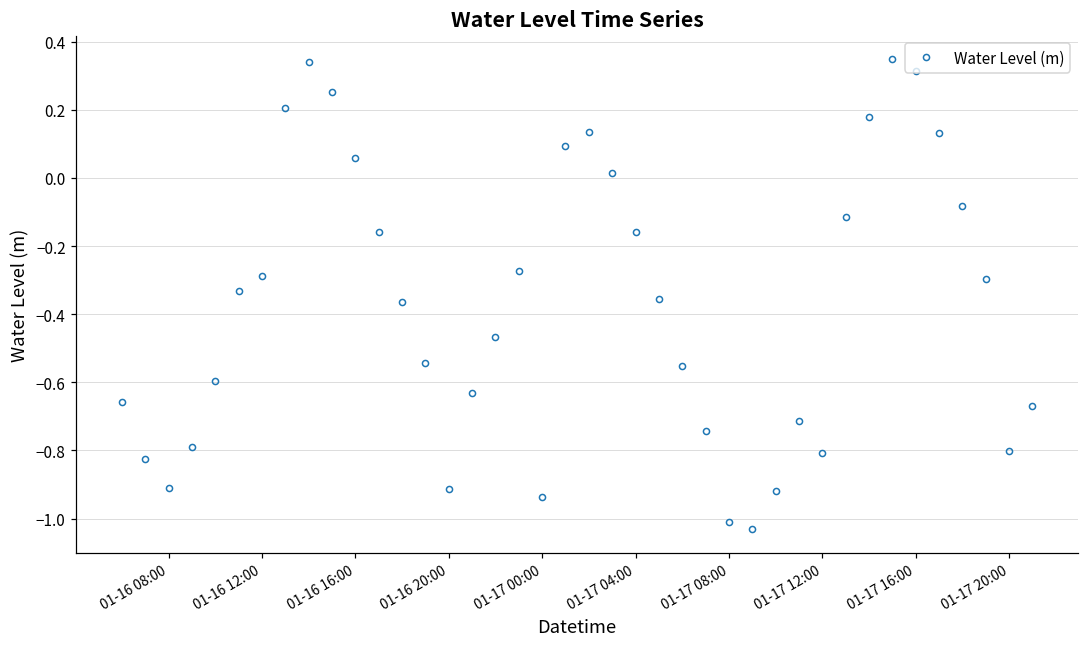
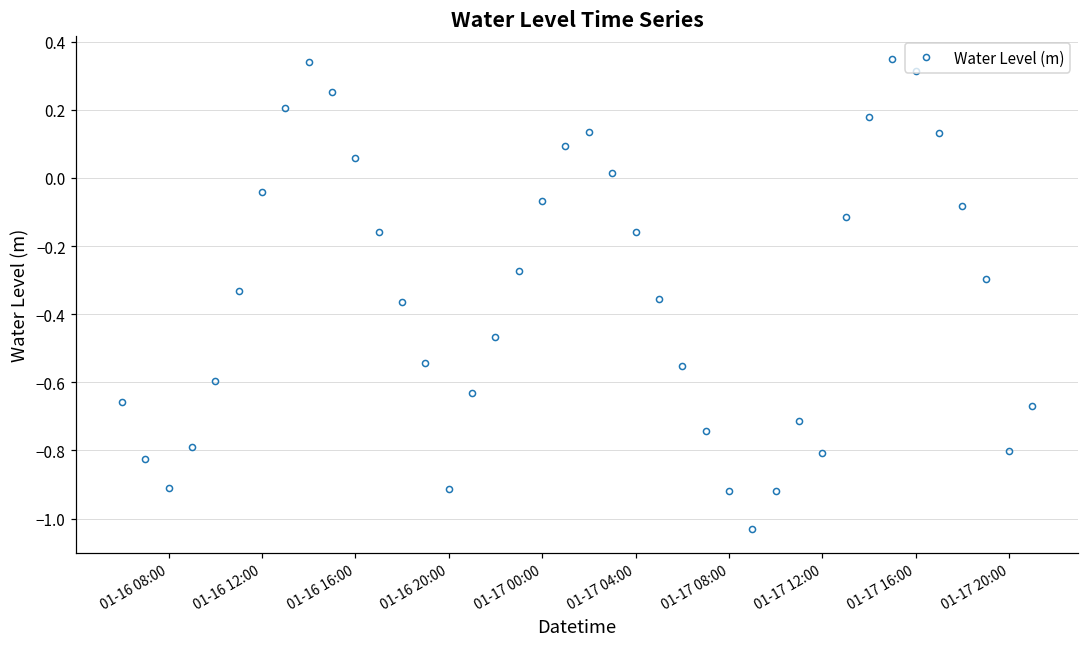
01-16 12:00: -0.29 -> -0.04
01-17 00:00: -0.94 -> -0.07
01-17 08:00: -1.01 -> -0.92
